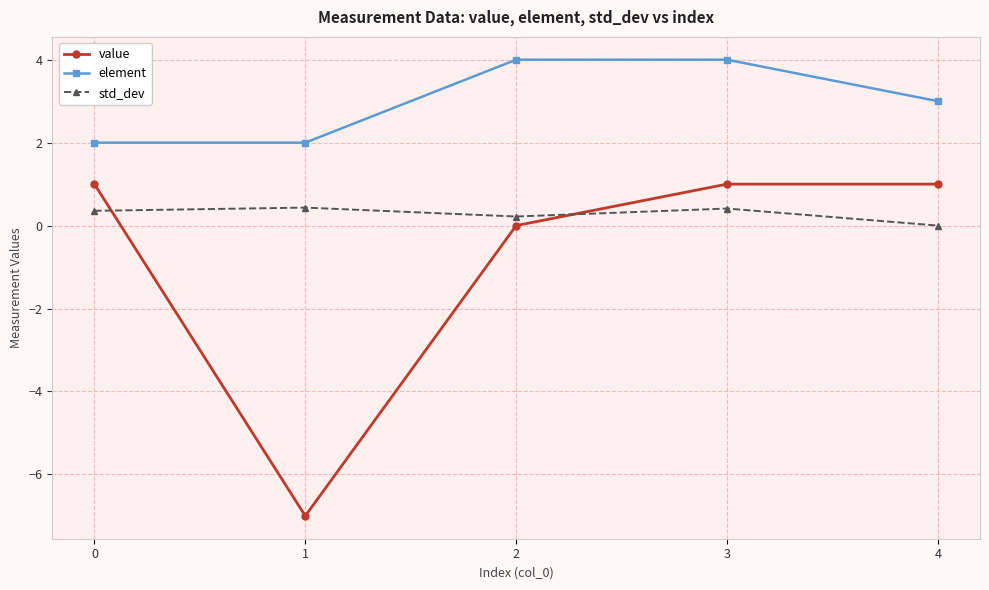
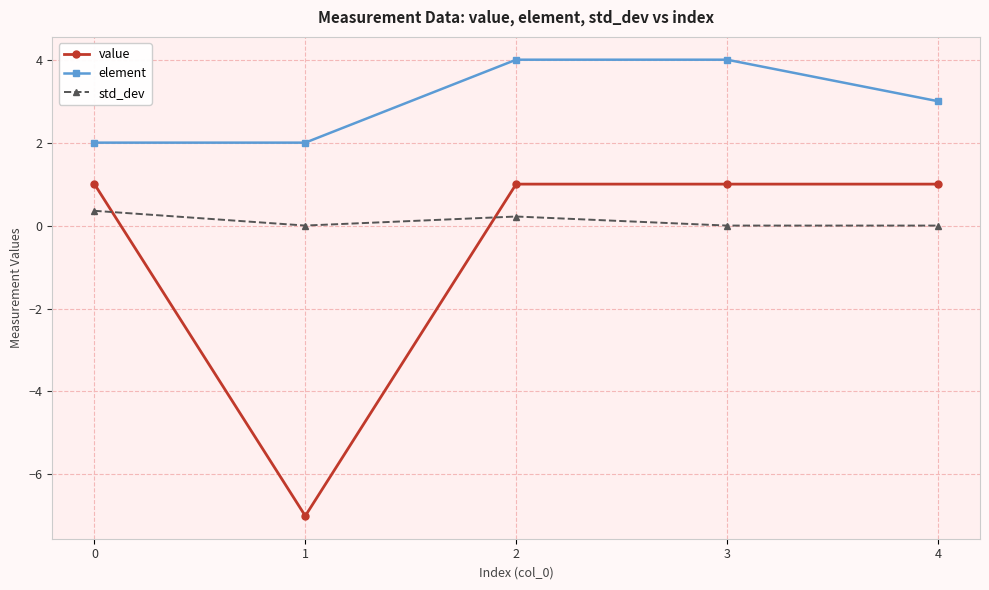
std_dev, 1: 0.4 -> 0.0
value, 2: 0 -> 1
std_dev, 3: 0.4 -> 0.0
